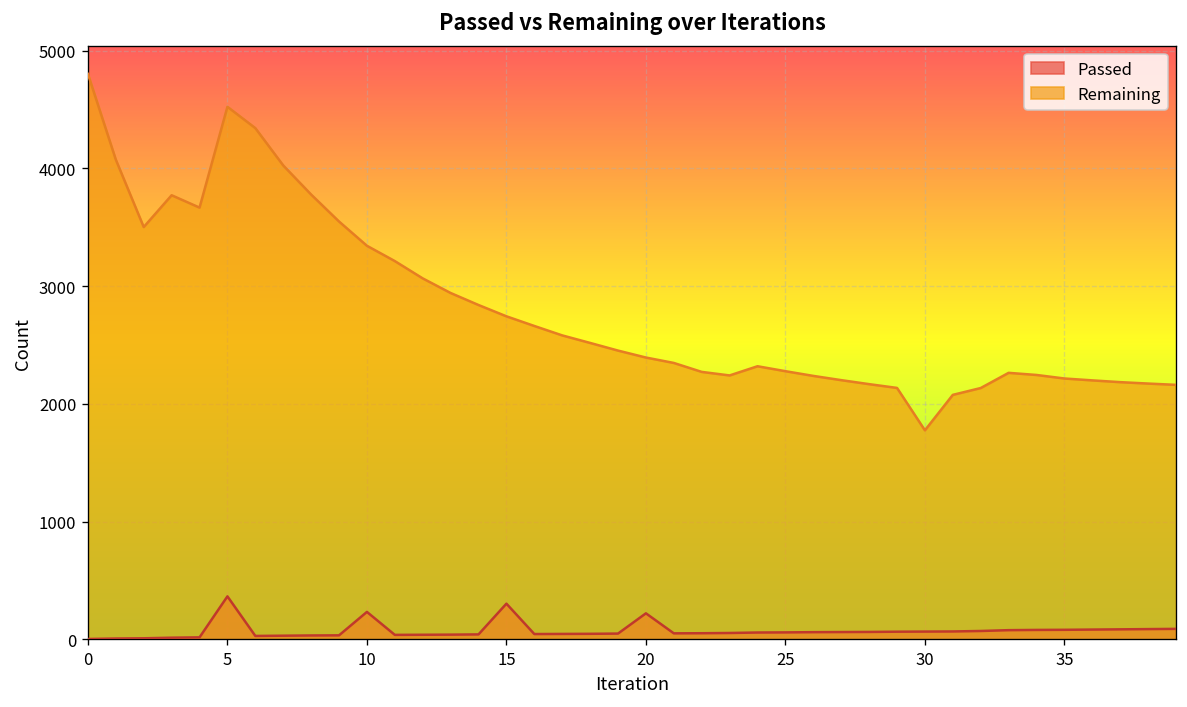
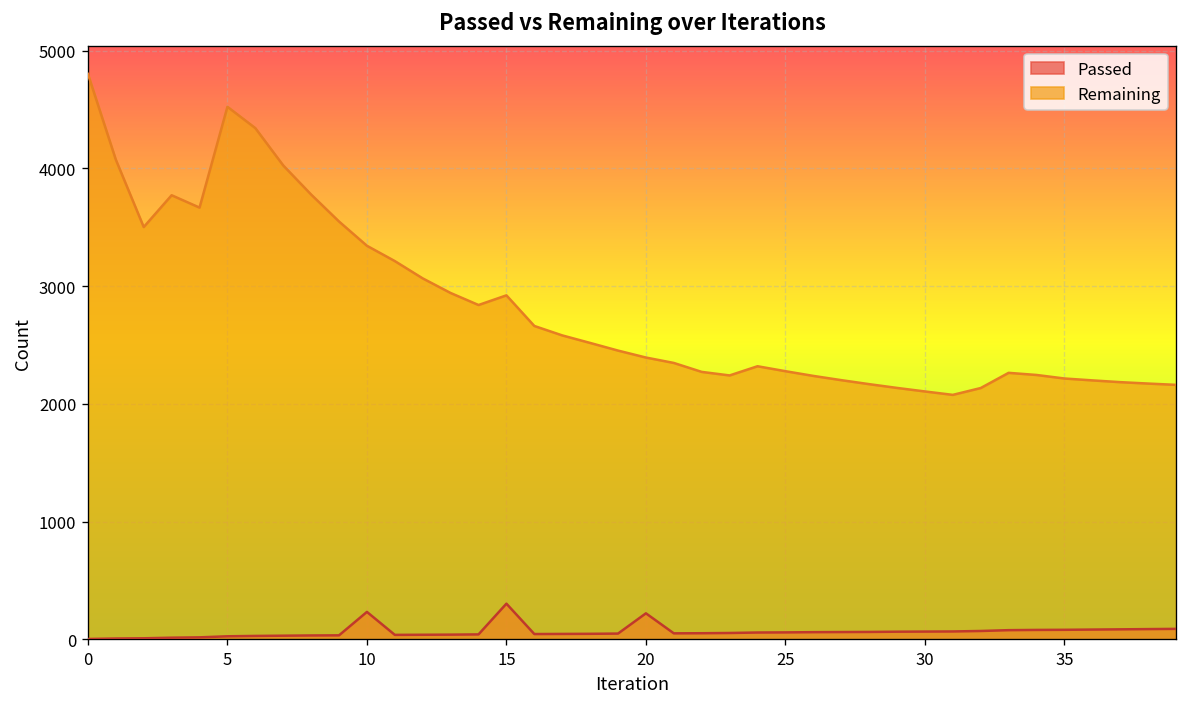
Passed, 5: 400 -> 0
Remaining, 15: 2700 -> 2900
Remaining, 30: 1800 -> 2100
